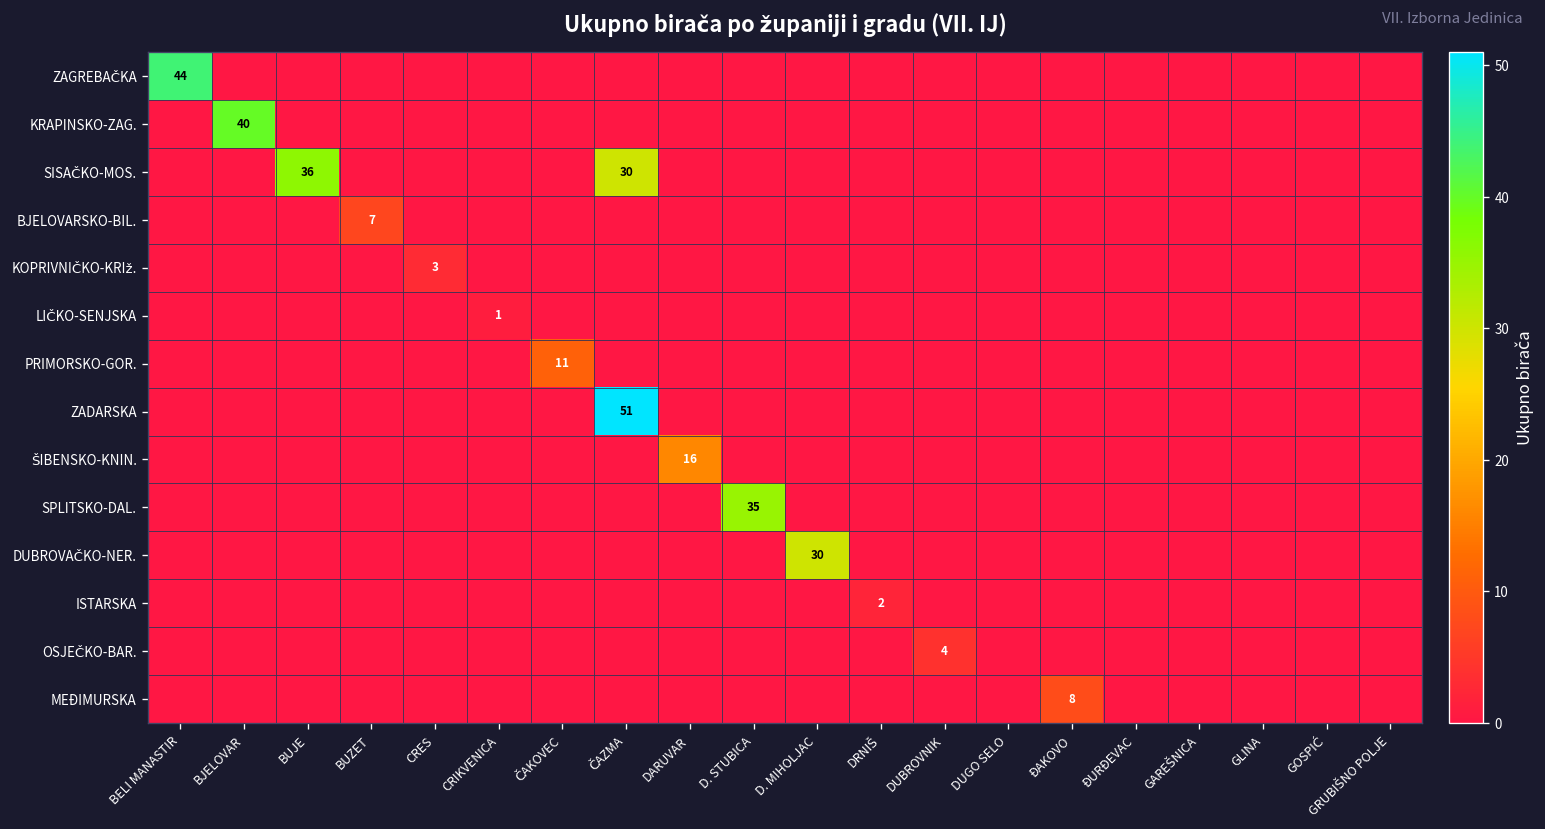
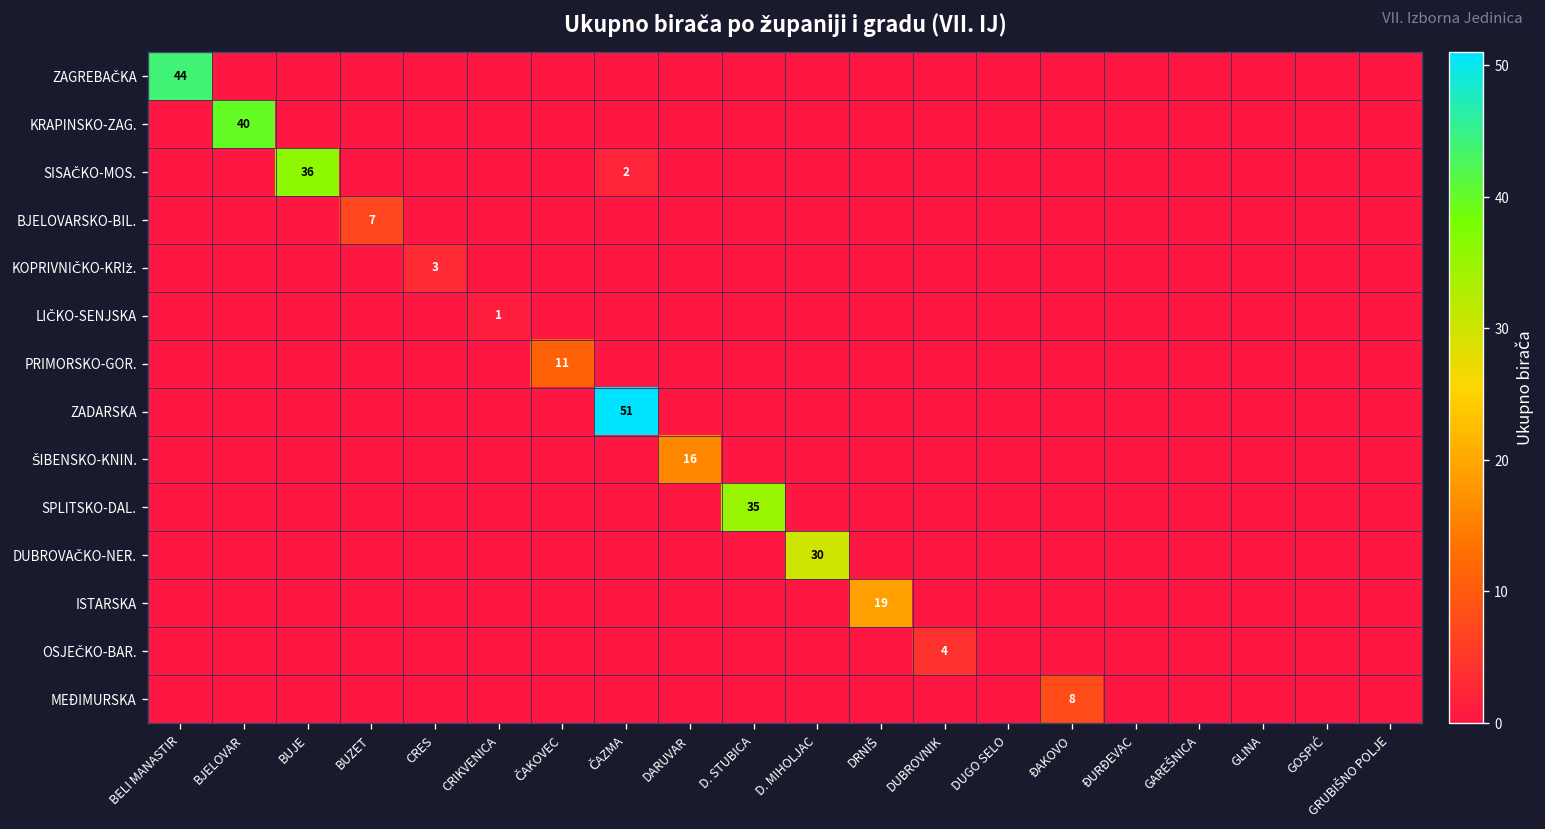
SISAČKO-MOS., ČAZMA: 30 -> 2
ISTARSKA, DRNIŠ: 2 -> 19
